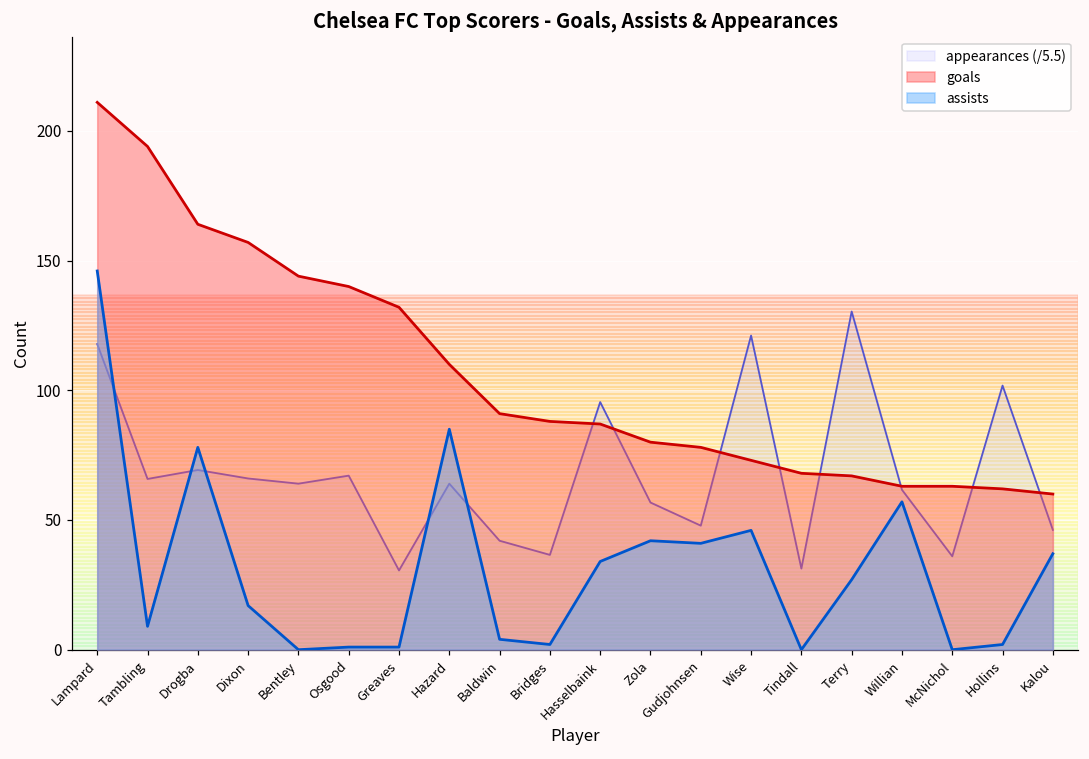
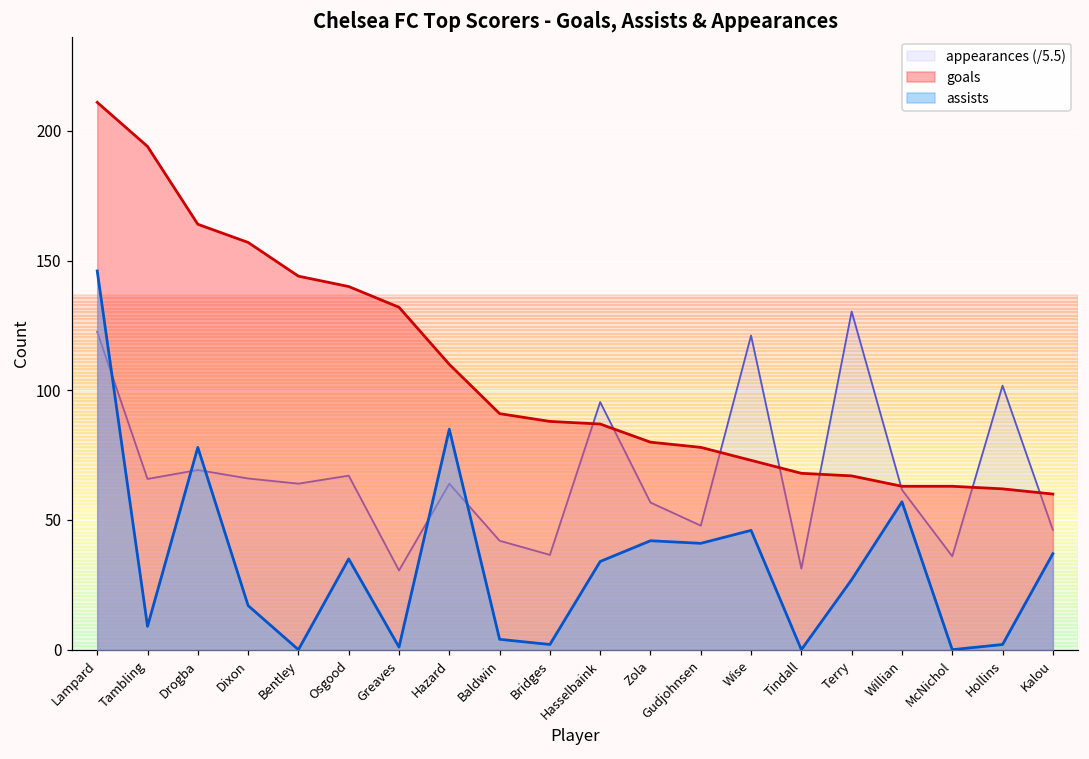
appearances (/5.5), Lampard: 118 -> 123
assists, Osgood: 1 -> 35
